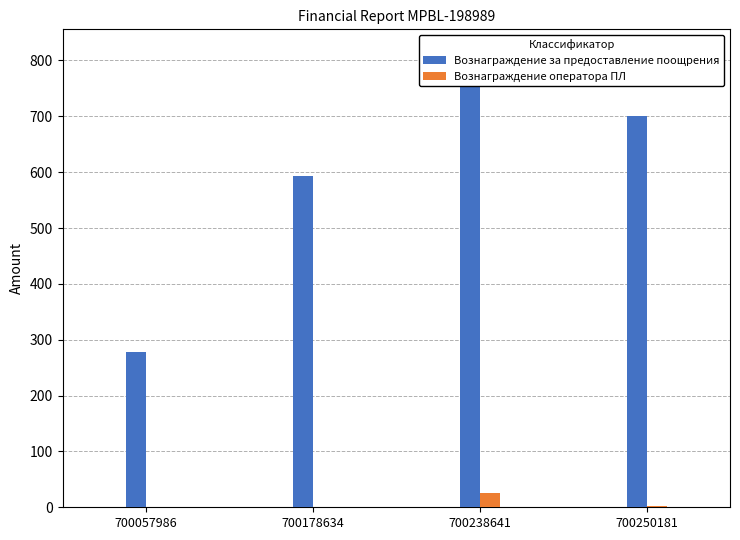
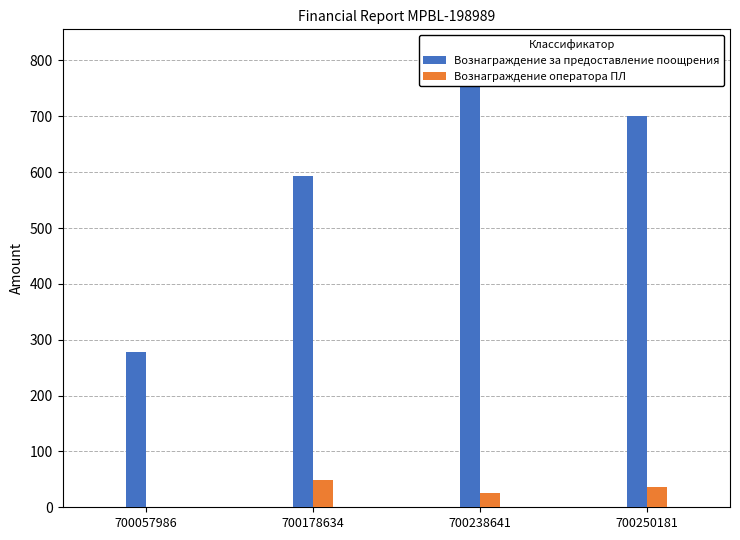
Вознаграждение оператора ПЛ, 700178634: 0 -> 50
Вознаграждение оператора ПЛ, 700250181: 0 -> 40
